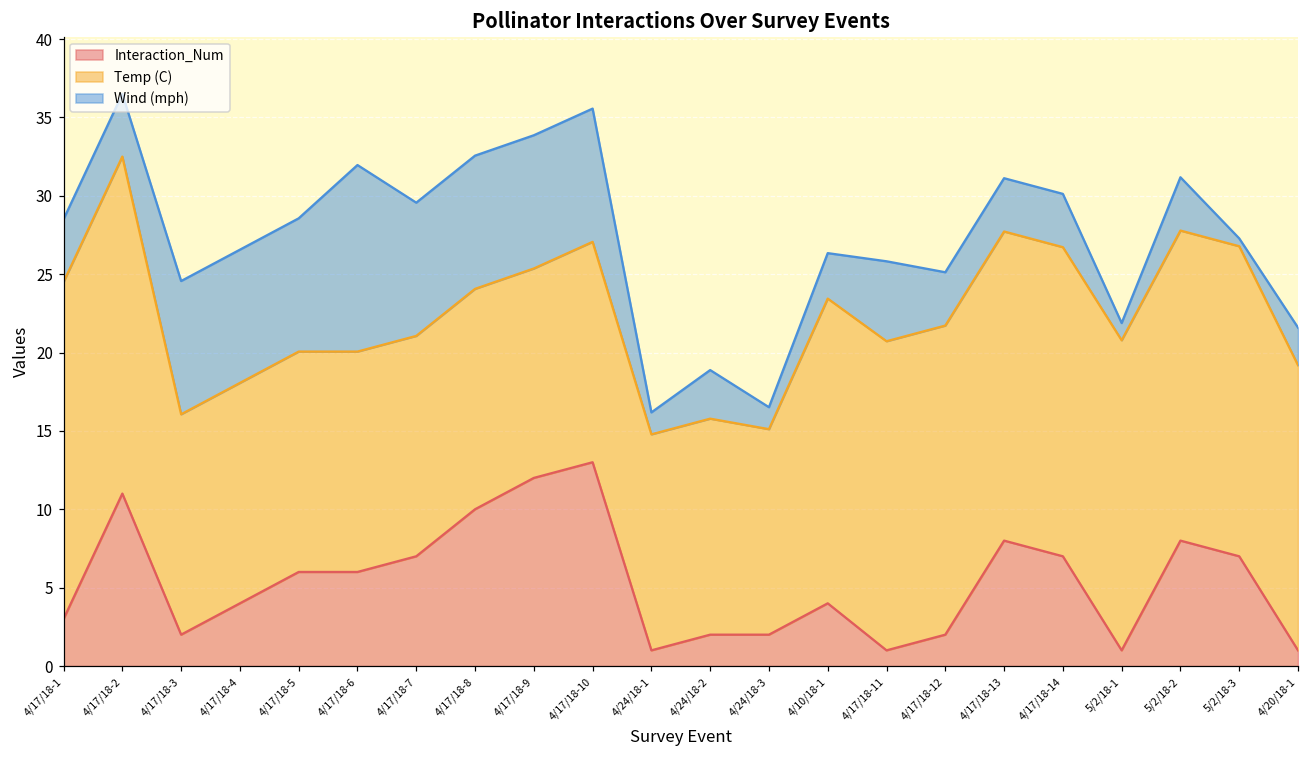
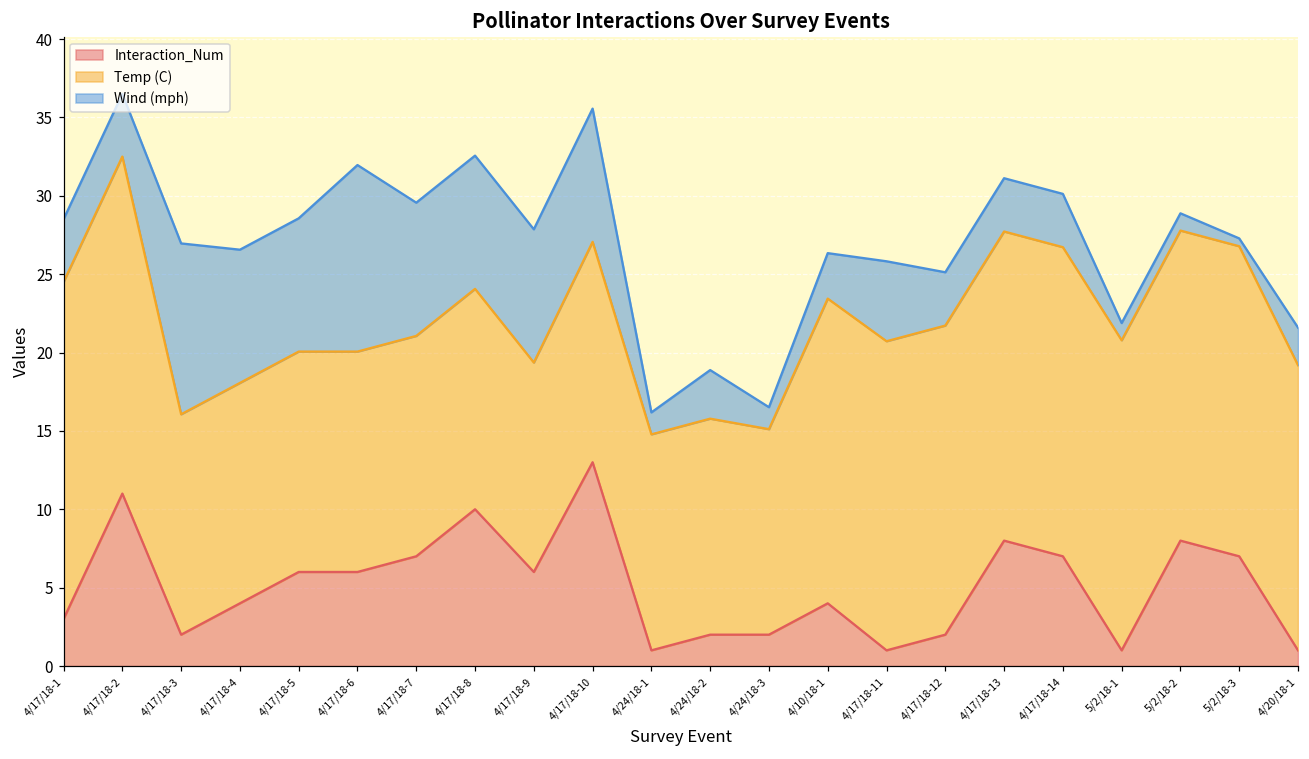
Wind (mph), 4/17/18-3: 8.5 -> 10.9
Interaction_Num, 4/17/18-9: 12 -> 6
Wind (mph), 5/2/18-2: 3.4 -> 1.1
